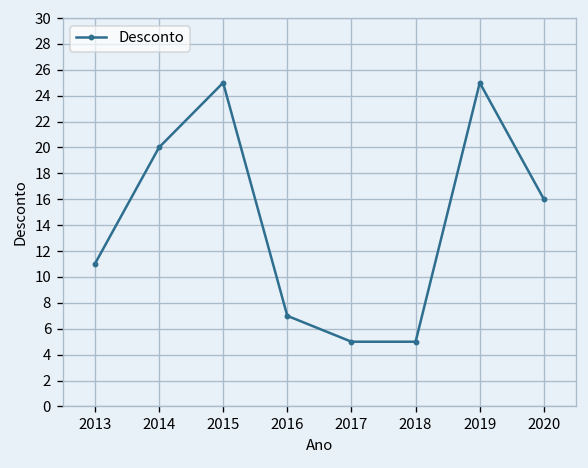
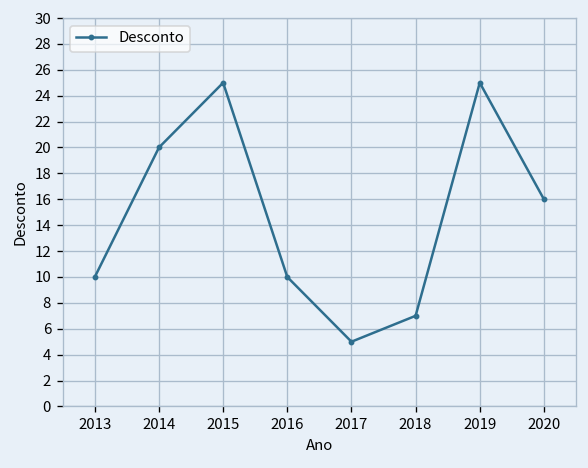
2013: 11 -> 10
2016: 7 -> 10
2018: 5 -> 7
